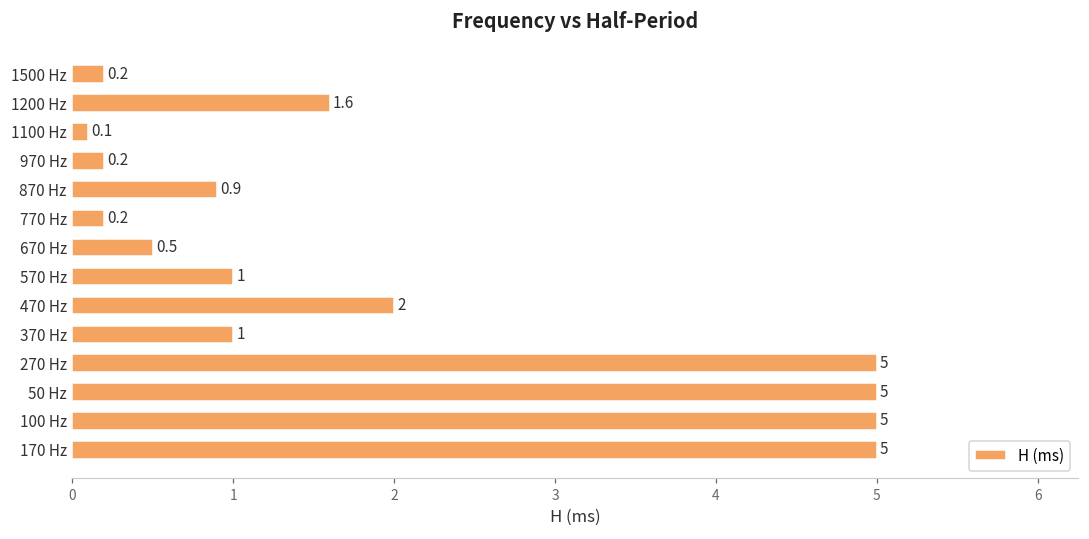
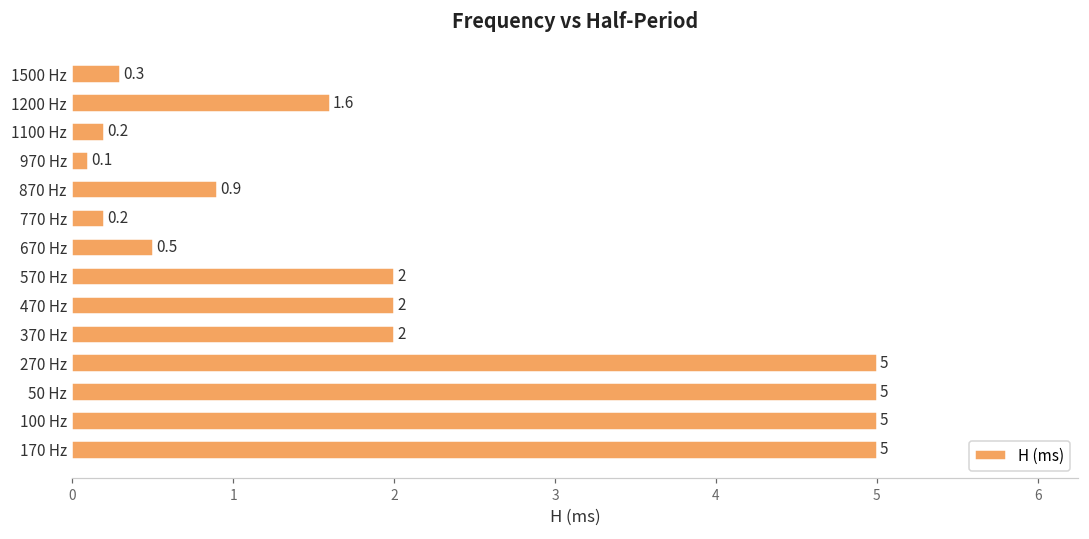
1500 Hz: 0.2 -> 0.3
1100 Hz: 0.1 -> 0.2
970 Hz: 0.2 -> 0.1
570 Hz: 1 -> 2
370 Hz: 1 -> 2
